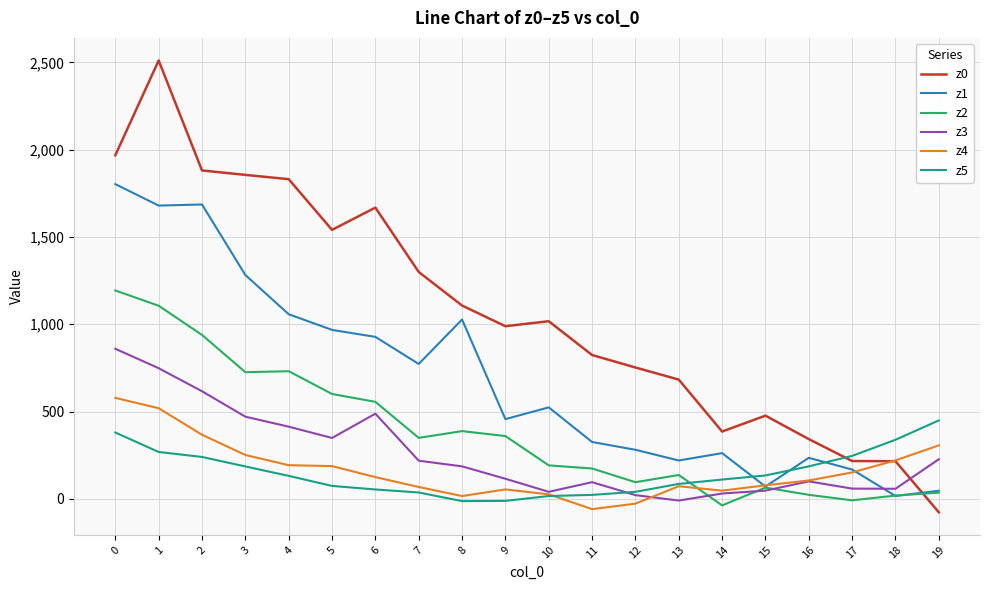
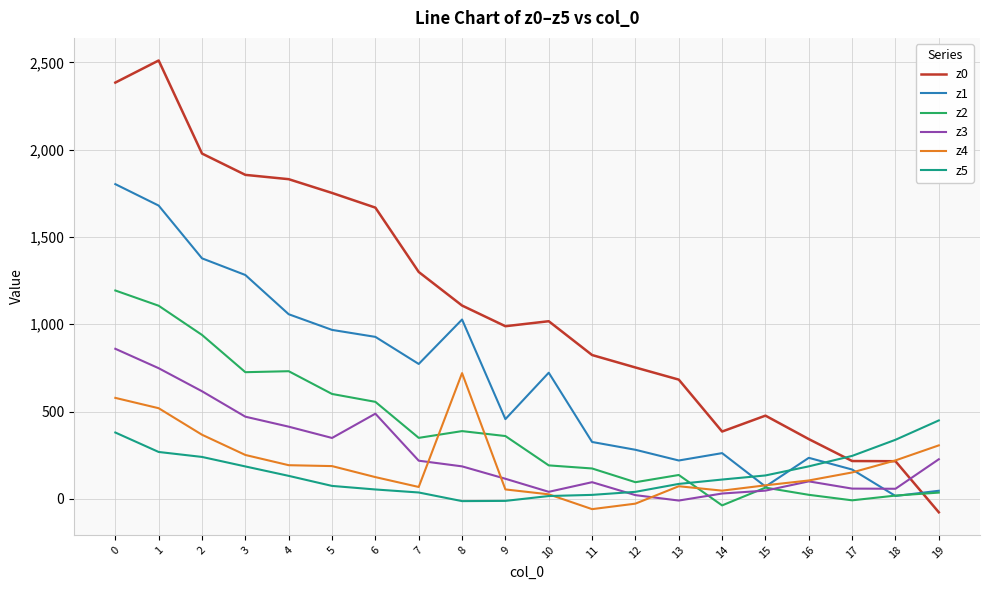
z0, 0: 1,970 -> 2,380
z0, 2: 1,880 -> 1,980
z1, 2: 1,690 -> 1,380
z0, 5: 1,540 -> 1,750
z4, 8: 20 -> 720
z1, 10: 520 -> 720
